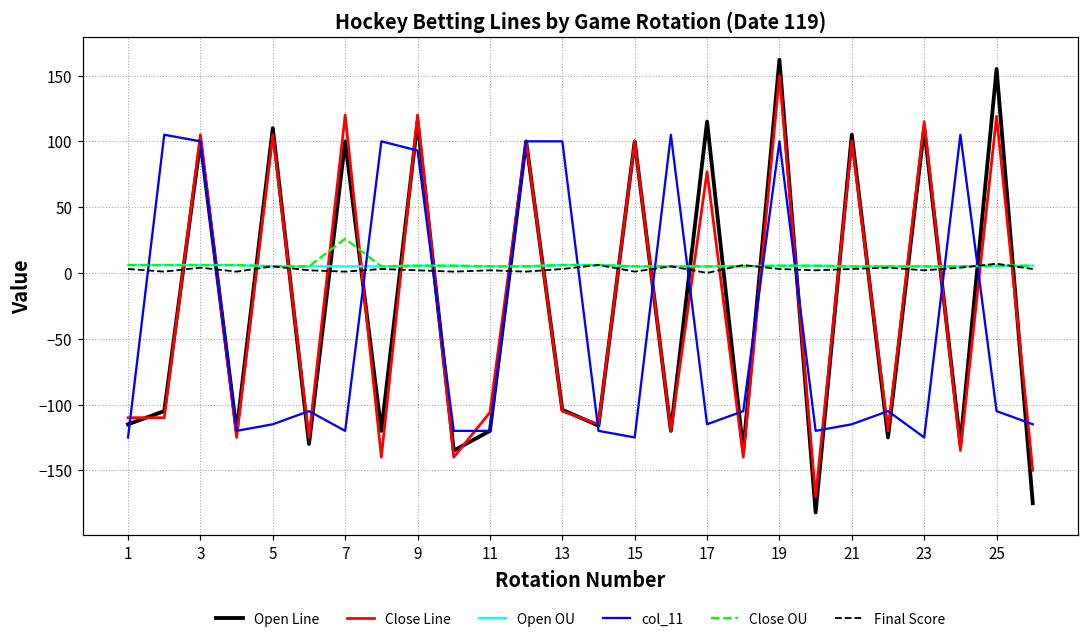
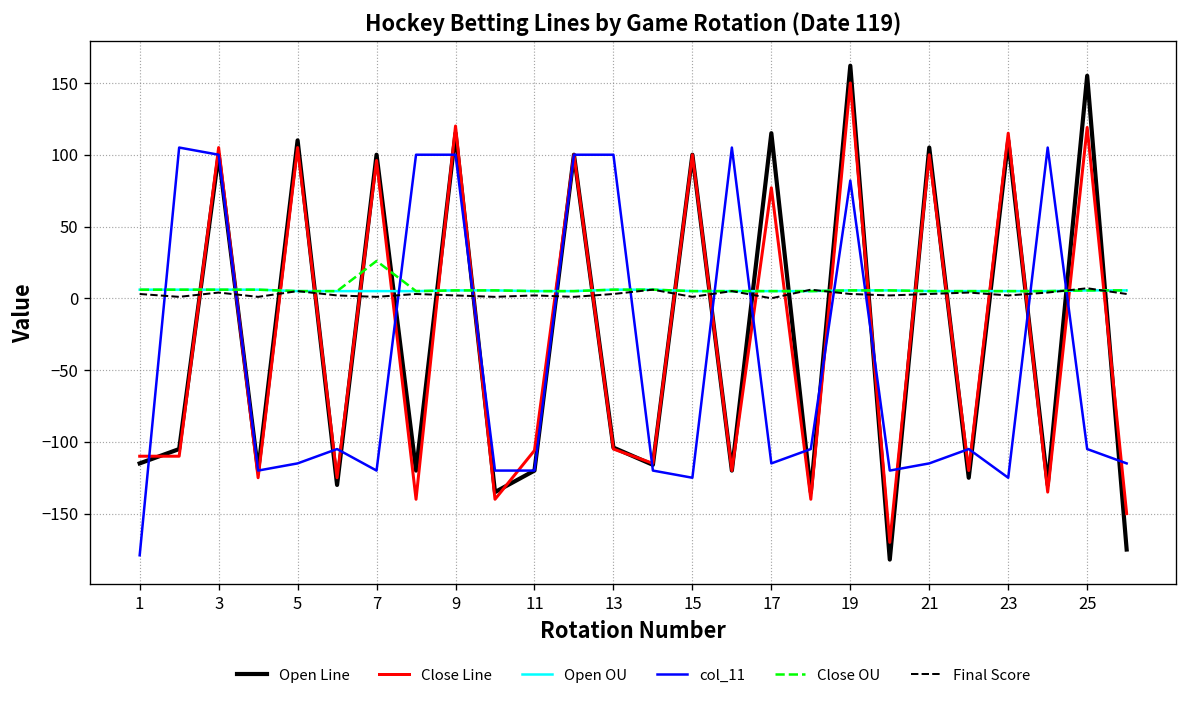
col_11, 1: -125 -> -179
Close Line, 7: 120 -> 96
col_11, 9: 93 -> 100
col_11, 19: 100 -> 82
